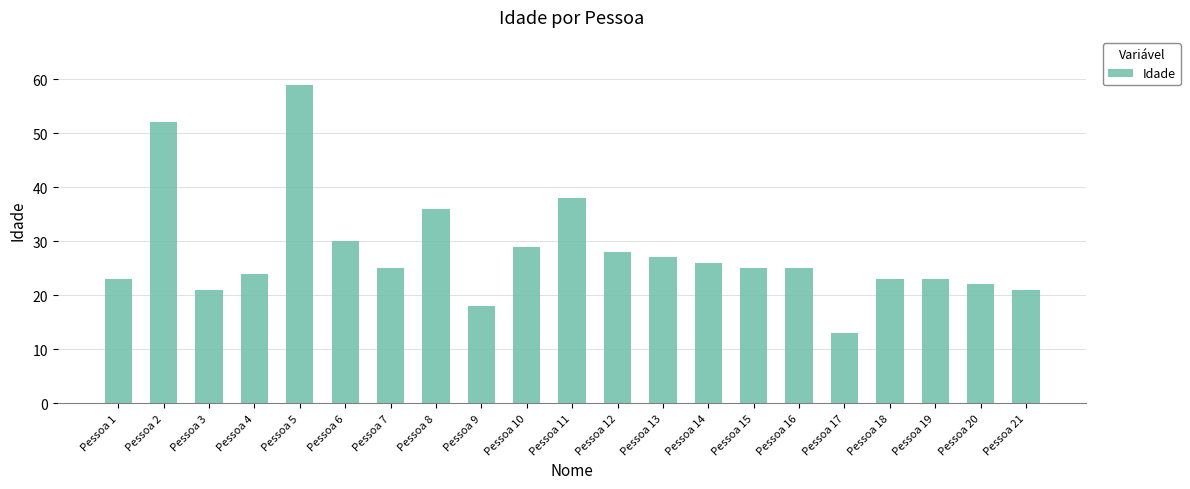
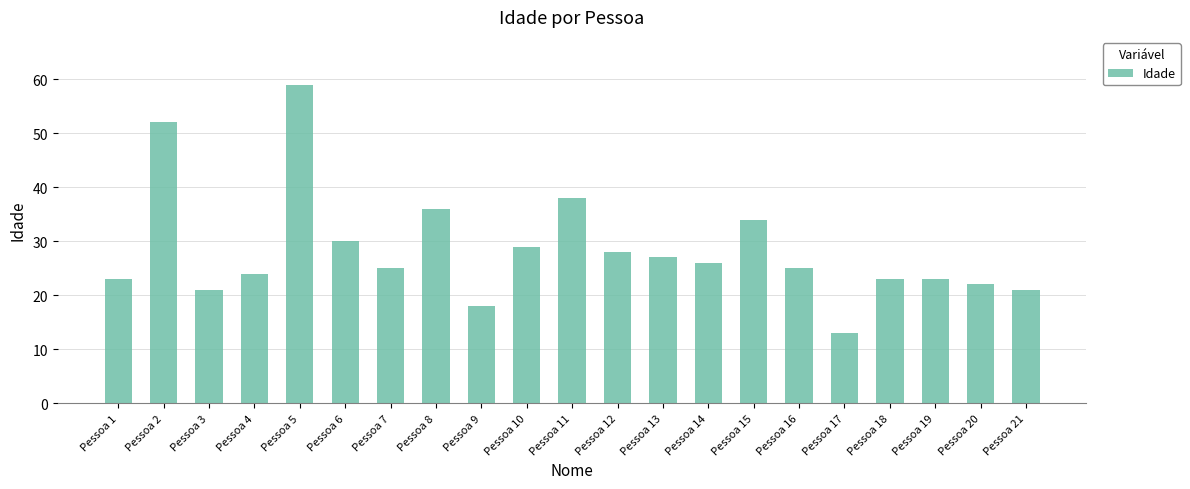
Pessoa 15: 25 -> 34
